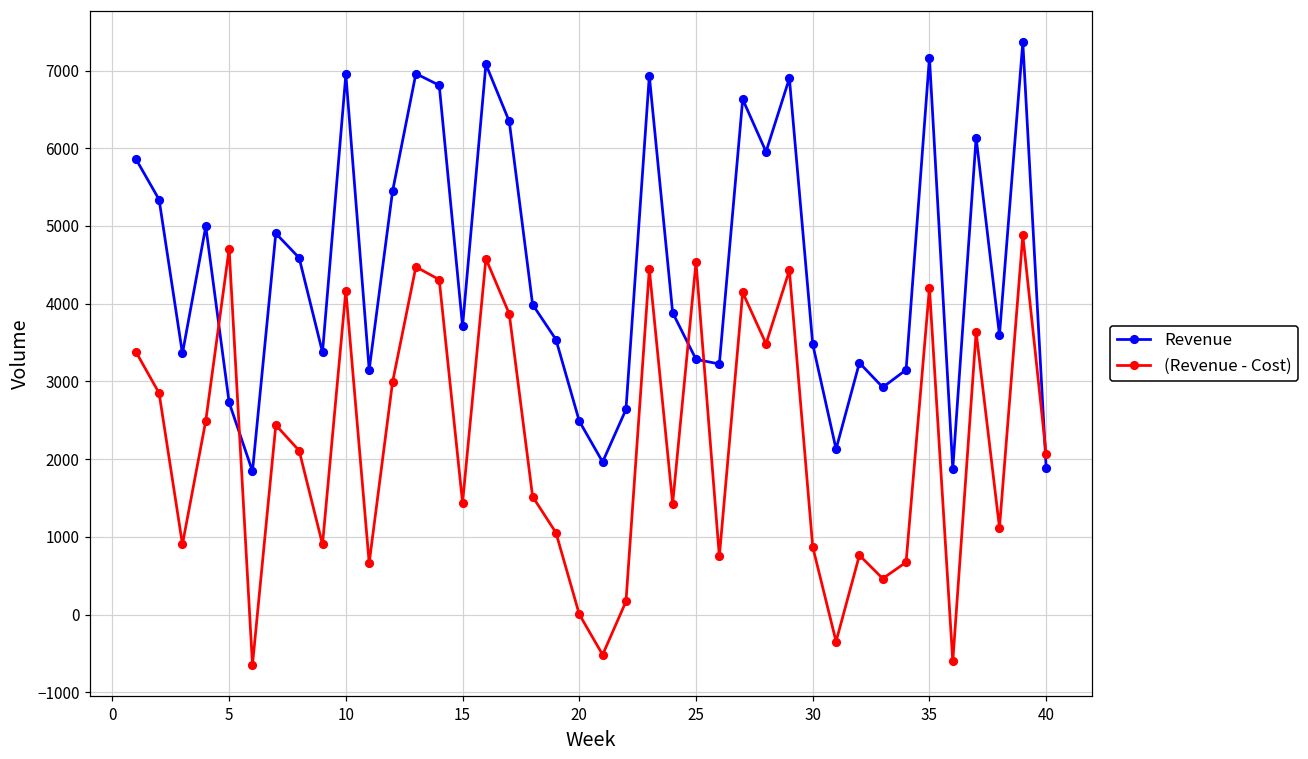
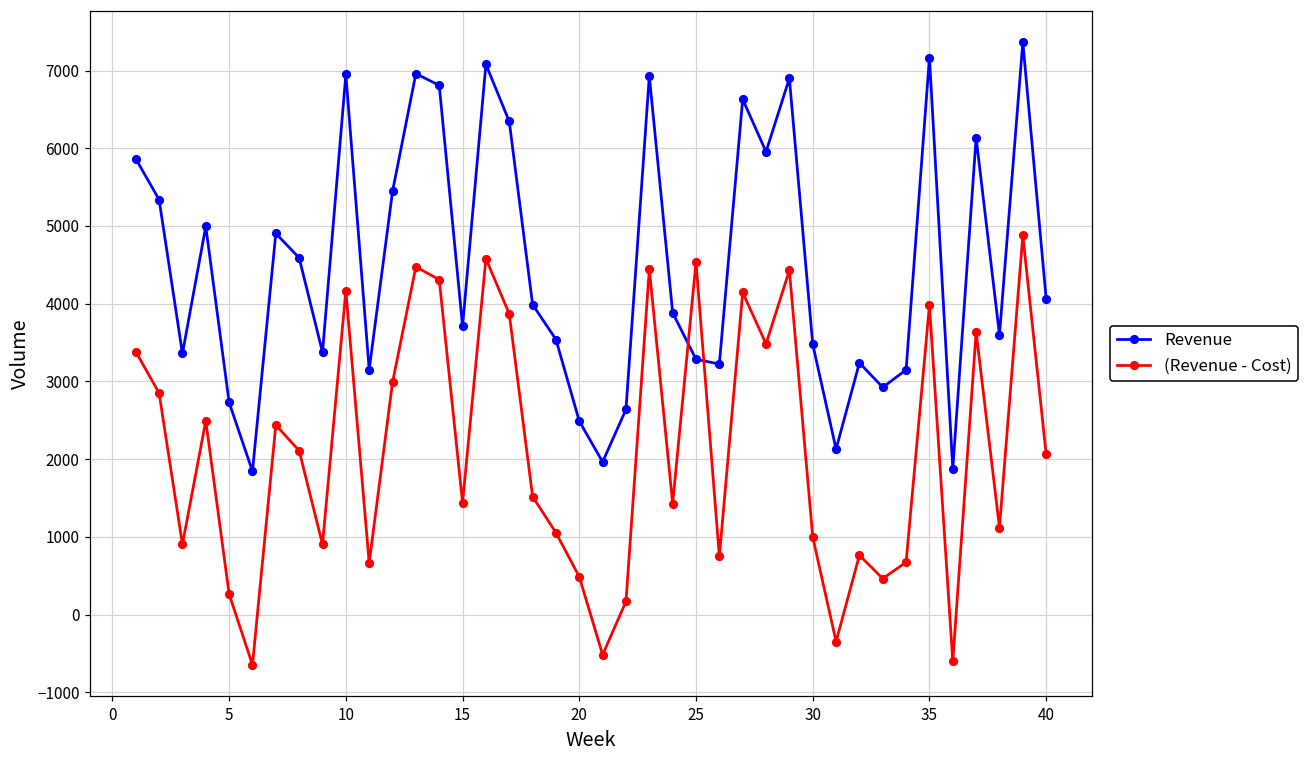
(Revenue - Cost), 5: 4700 -> 300
(Revenue - Cost), 20: 0 -> 500
(Revenue - Cost), 30: 900 -> 1000
(Revenue - Cost), 35: 4200 -> 4000
Revenue, 40: 1900 -> 4100
